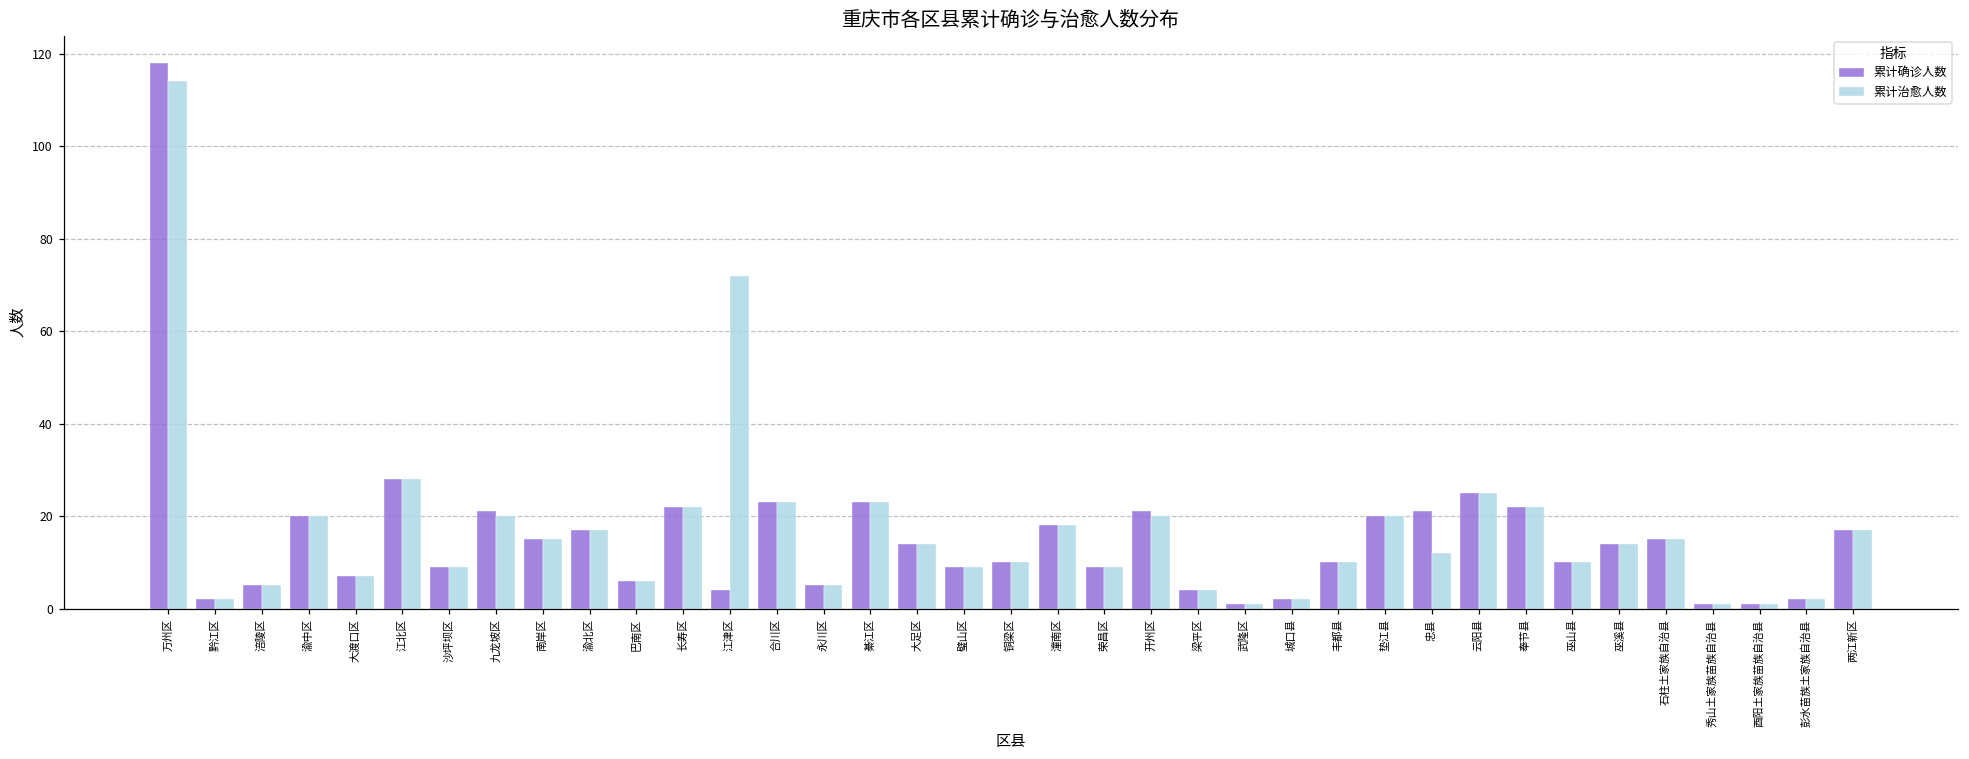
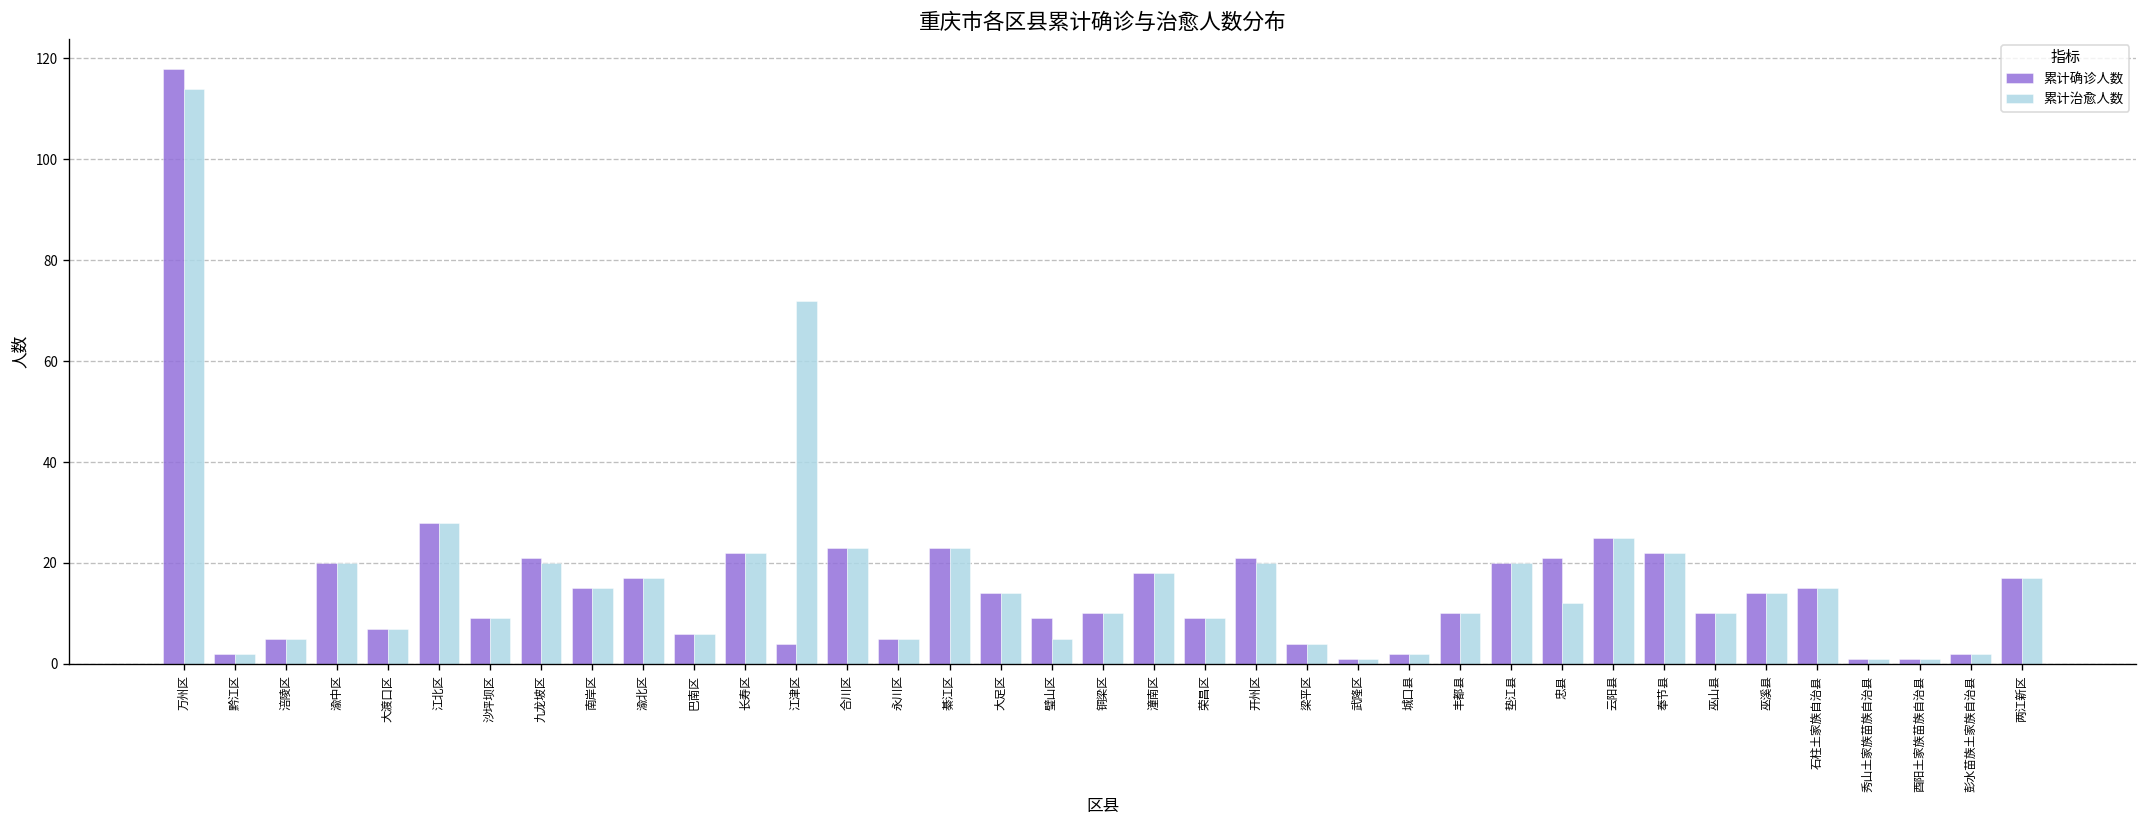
累计治愈人数, 璧山区: 9 -> 5
